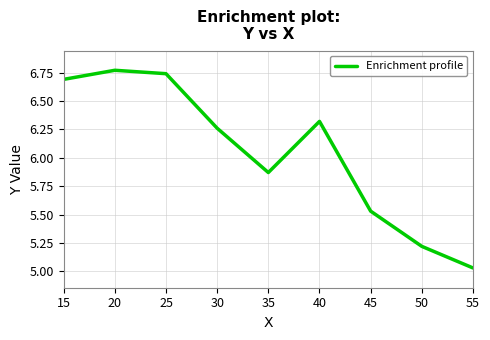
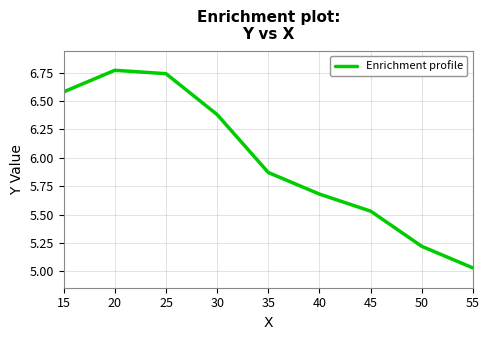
15: 6.69 -> 6.58
30: 6.26 -> 6.38
40: 6.32 -> 5.68
